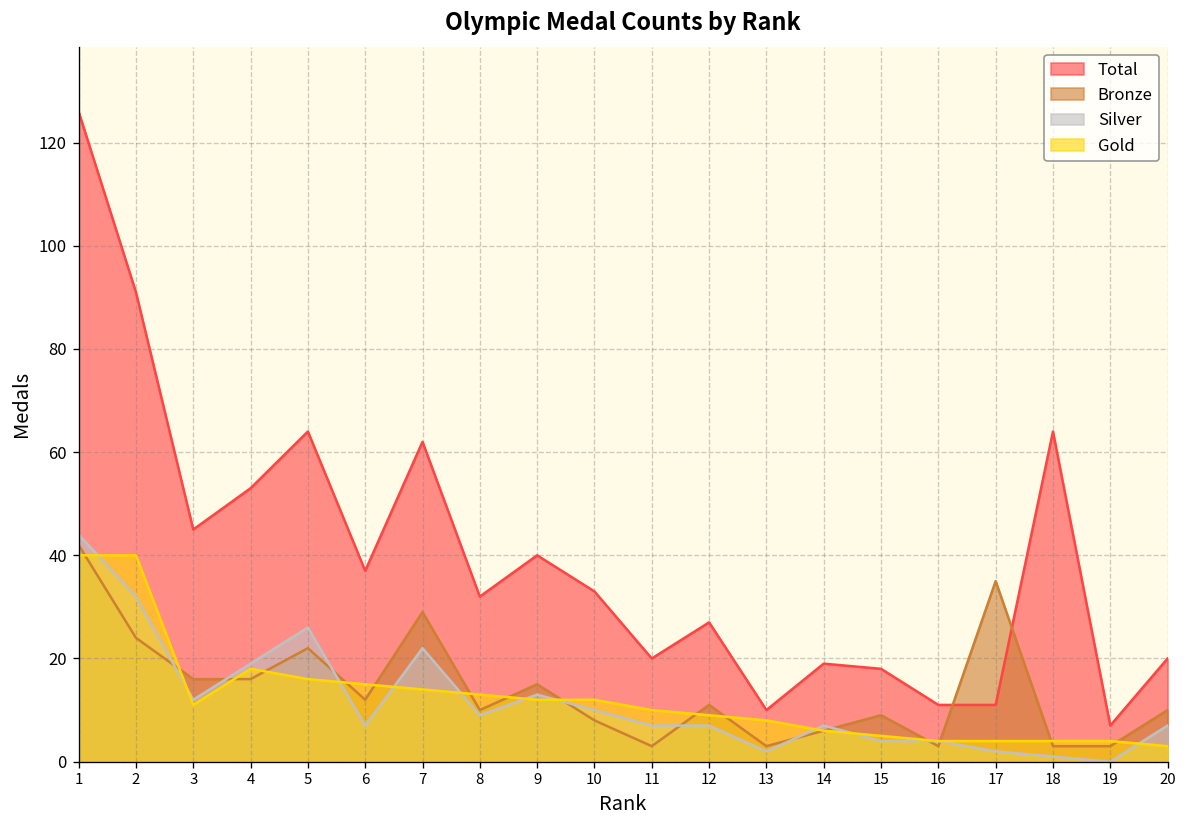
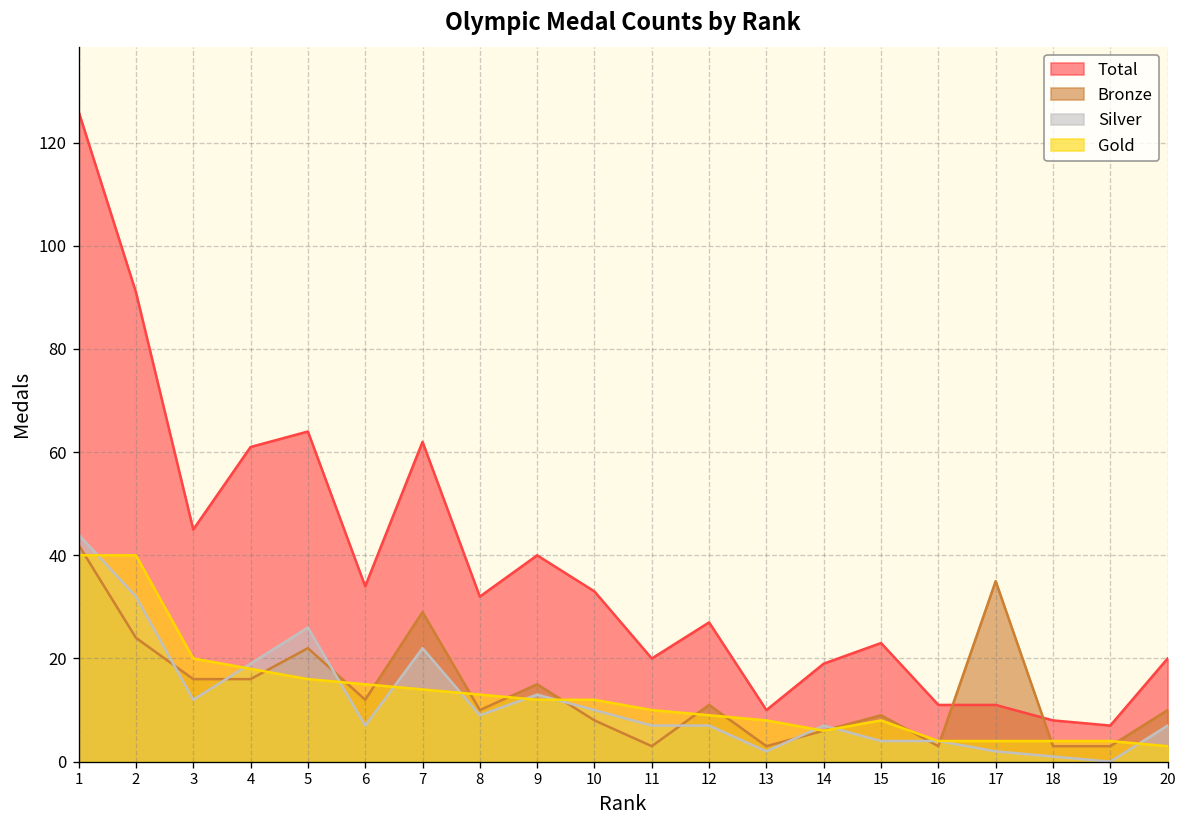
Gold, 3: 11 -> 20
Total, 4: 53 -> 61
Total, 6: 37 -> 34
Total, 15: 18 -> 23
Gold, 15: 5 -> 8
Total, 18: 64 -> 8
